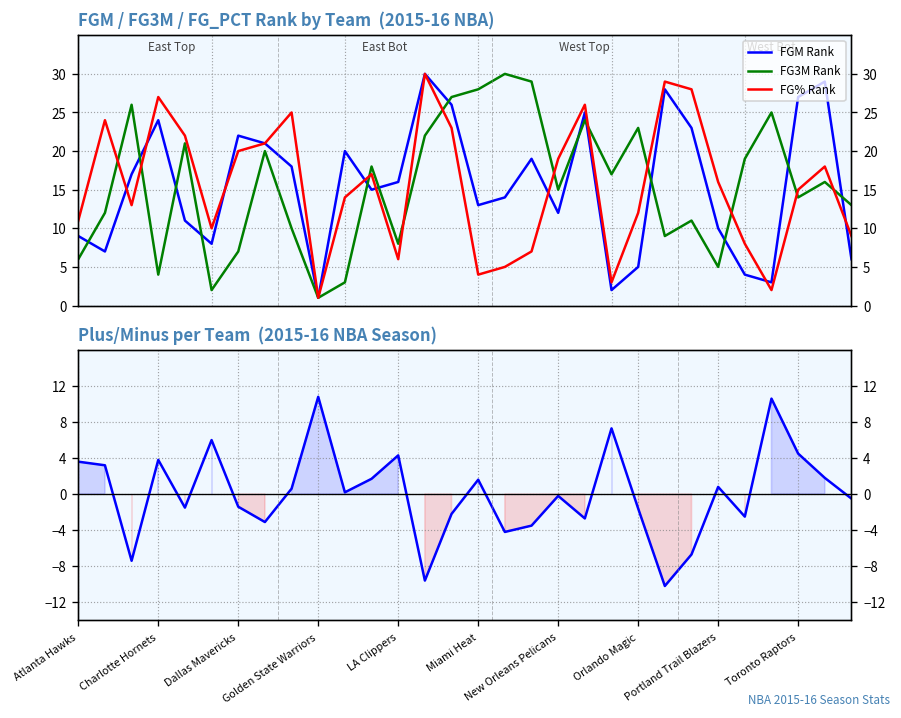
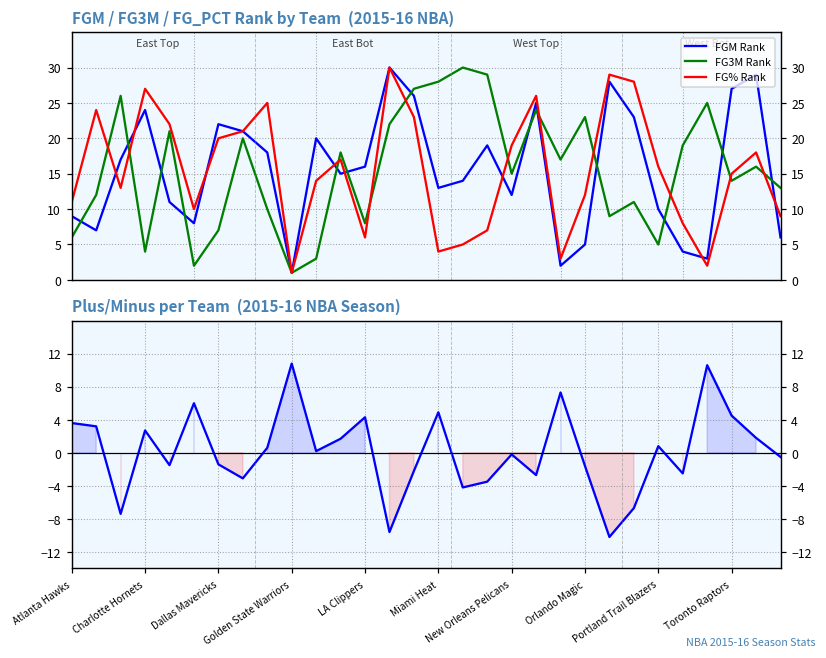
Plus/Minus per Team (2015-16 NBA Season), Charlotte Hornets: 4 -> 3
Plus/Minus per Team (2015-16 NBA Season), Miami Heat: 2 -> 5
